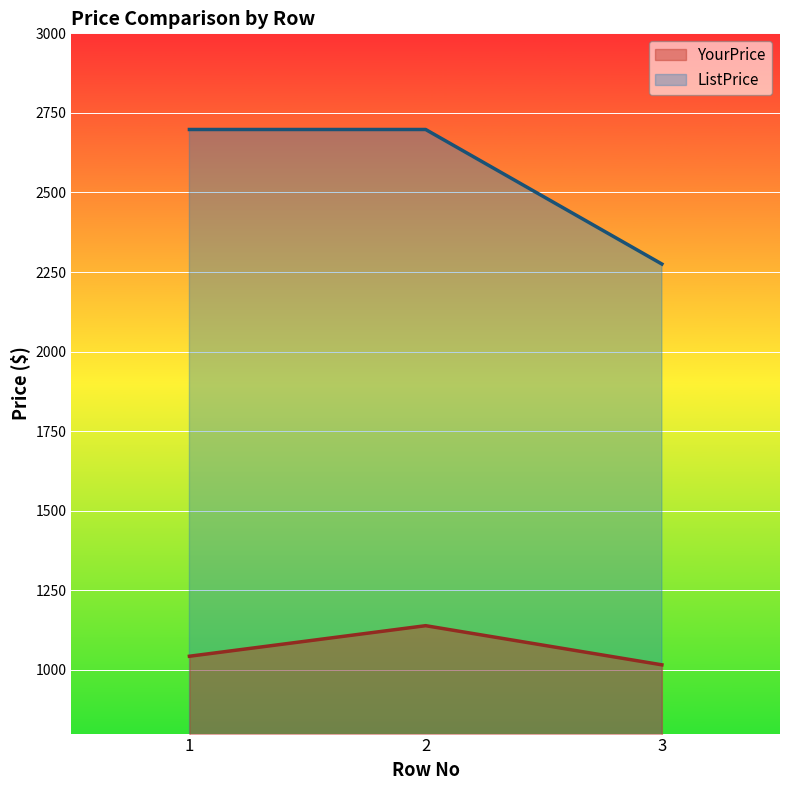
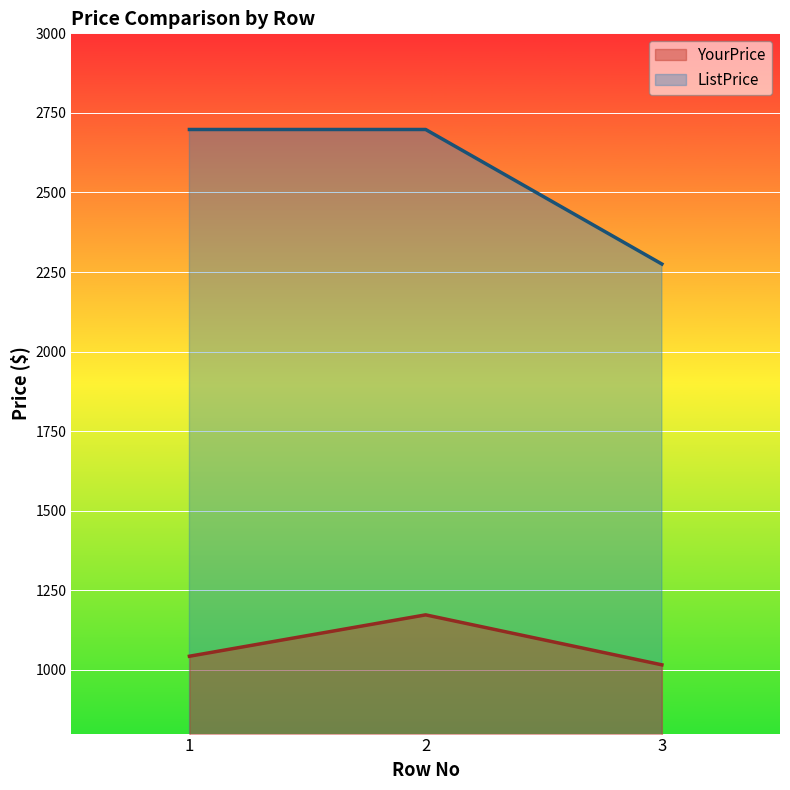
YourPrice, 2: 1140 -> 1170
